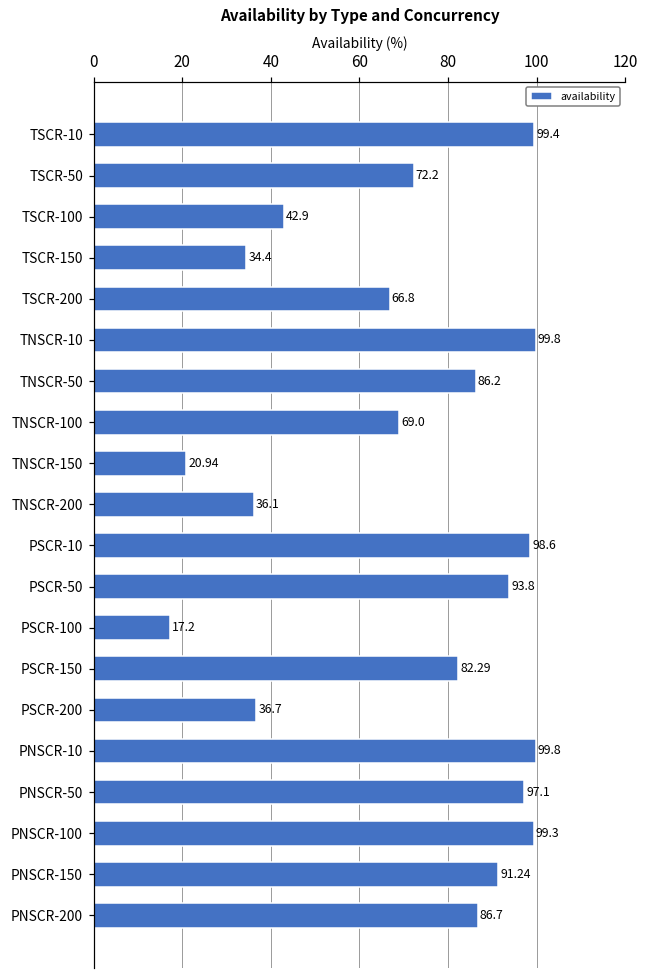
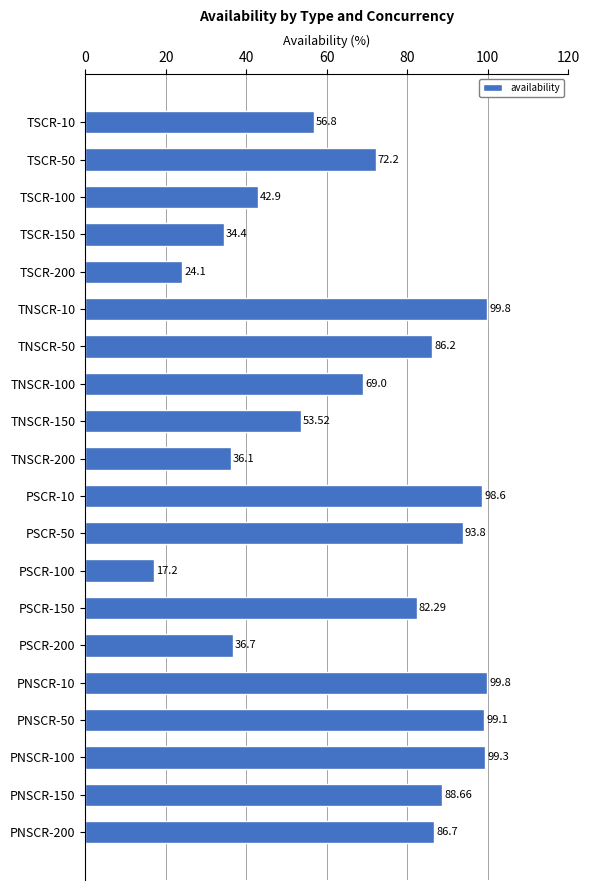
TSCR-10: 99.4 -> 56.8
TSCR-200: 66.8 -> 24.1
TNSCR-150: 20.94 -> 53.52
PNSCR-50: 97.1 -> 99.1
PNSCR-150: 91.24 -> 88.66
